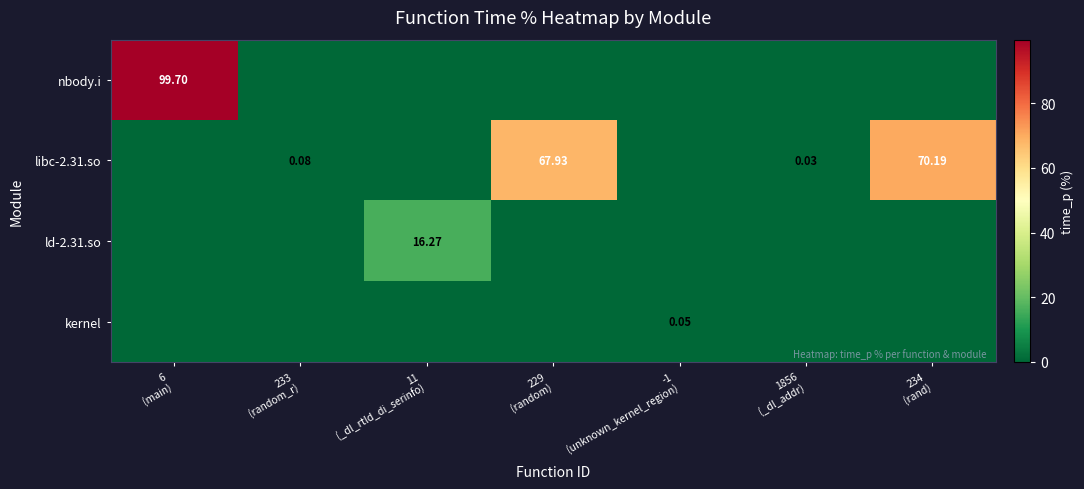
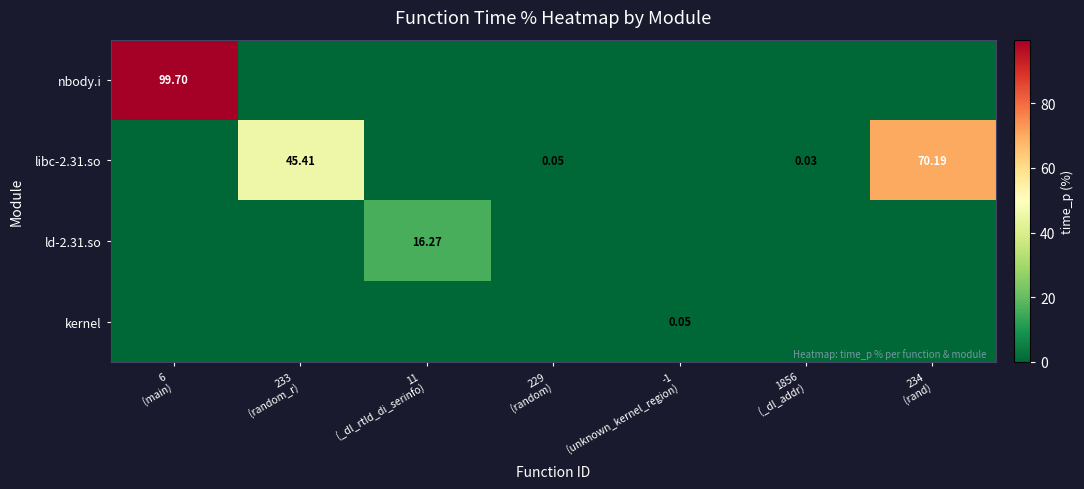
libc-2.31.so, 233 (random_r): 0.08 -> 45.41
libc-2.31.so, 229 (random): 67.93 -> 0.05
